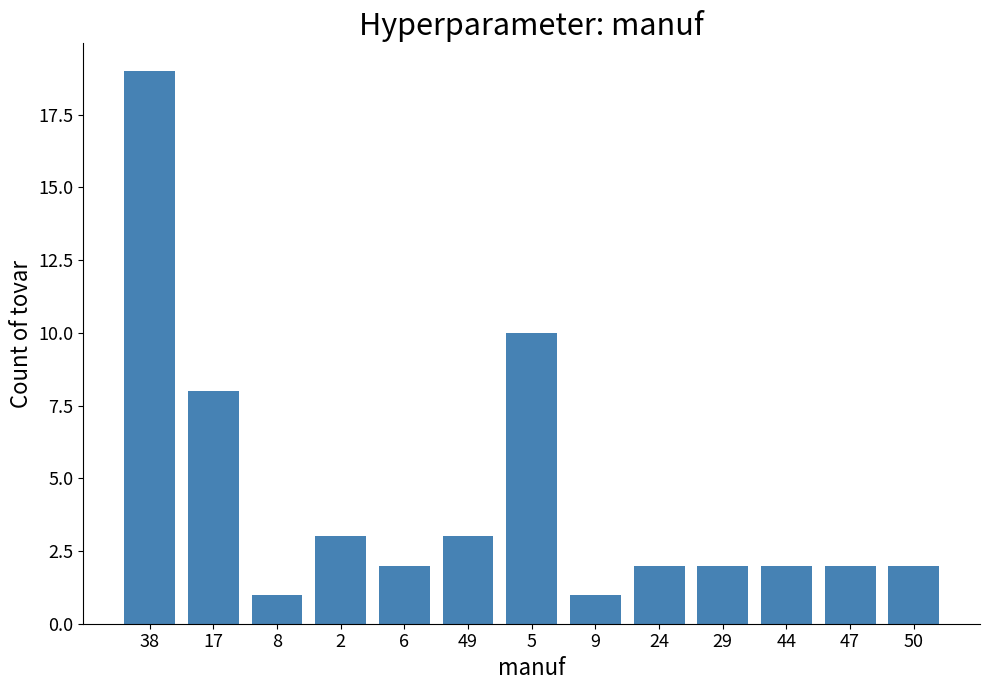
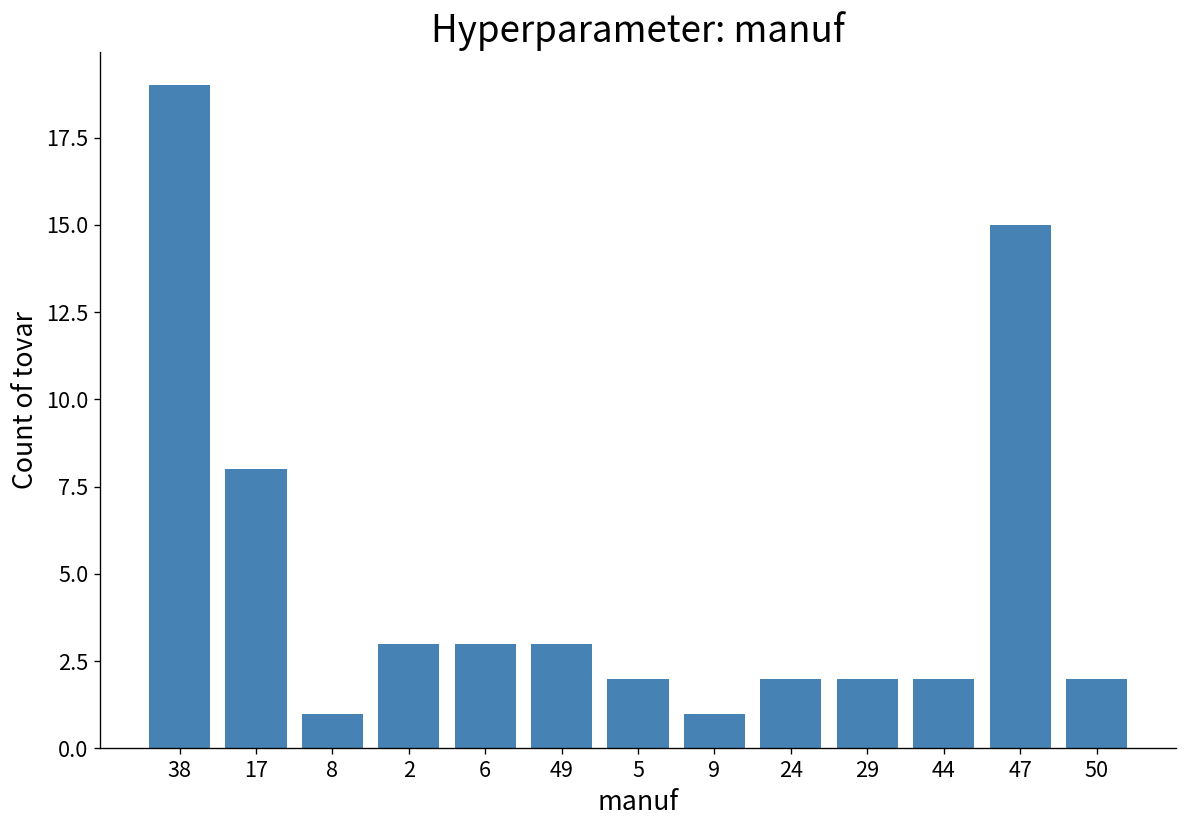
6: 2 -> 3
5: 10 -> 2
47: 2 -> 15
